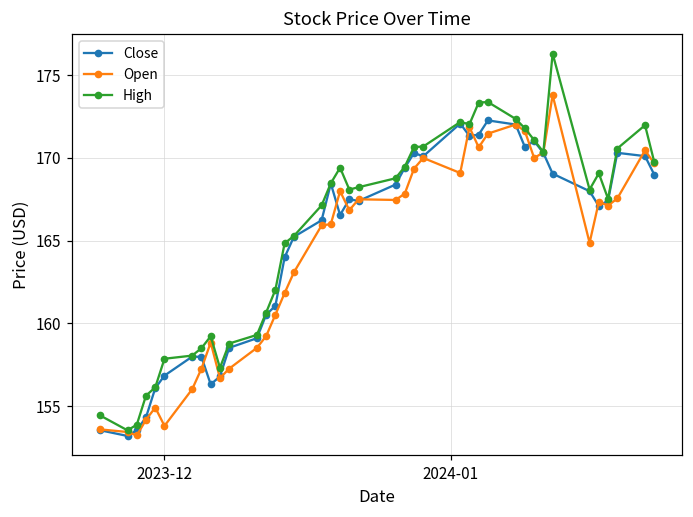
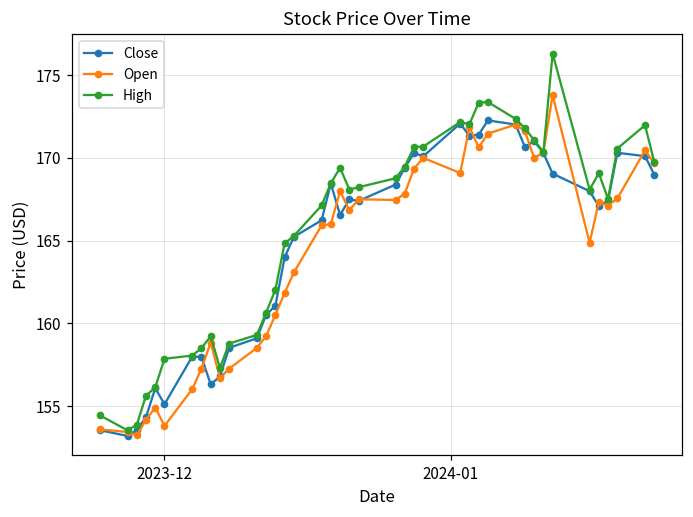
Close, 2023-12: 156.8 -> 155.1
